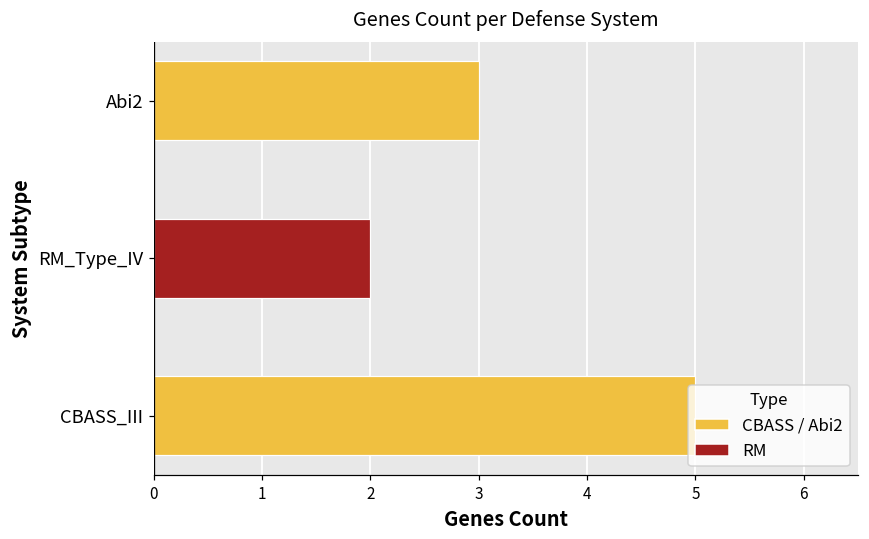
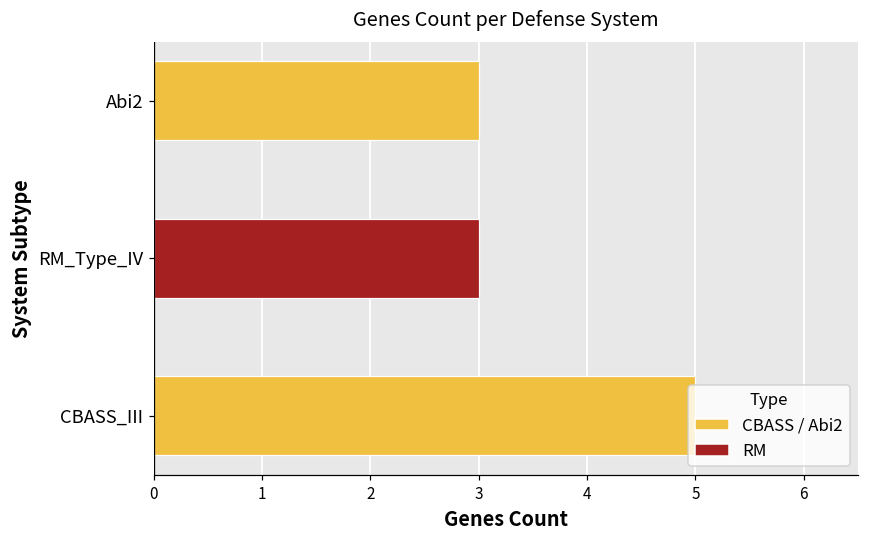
RM_Type_IV: 2 -> 3
